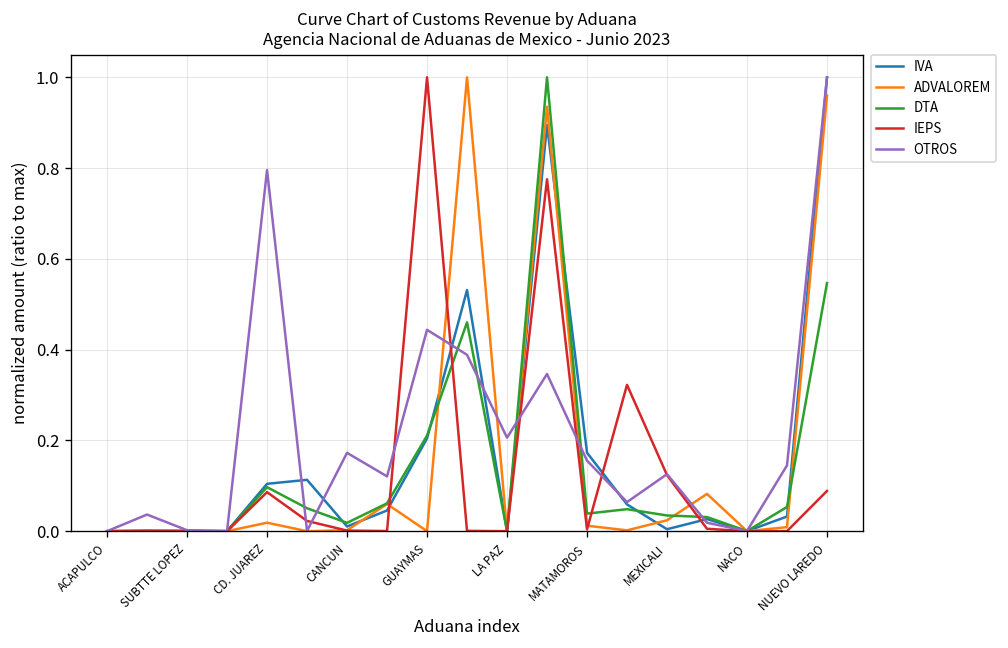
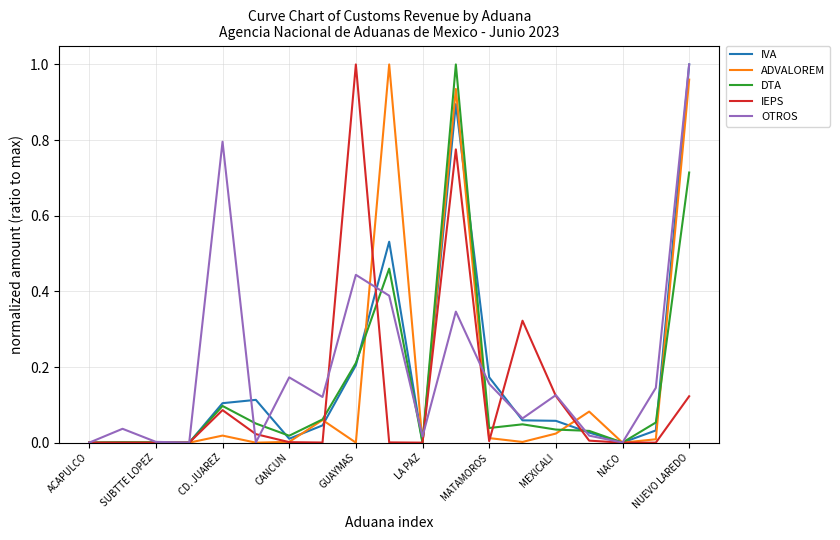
OTROS, LA PAZ: 0.21 -> 0.02
IVA, MEXICALI: 0.00 -> 0.06
DTA, NUEVO LAREDO: 0.55 -> 0.71
IEPS, NUEVO LAREDO: 0.09 -> 0.12
